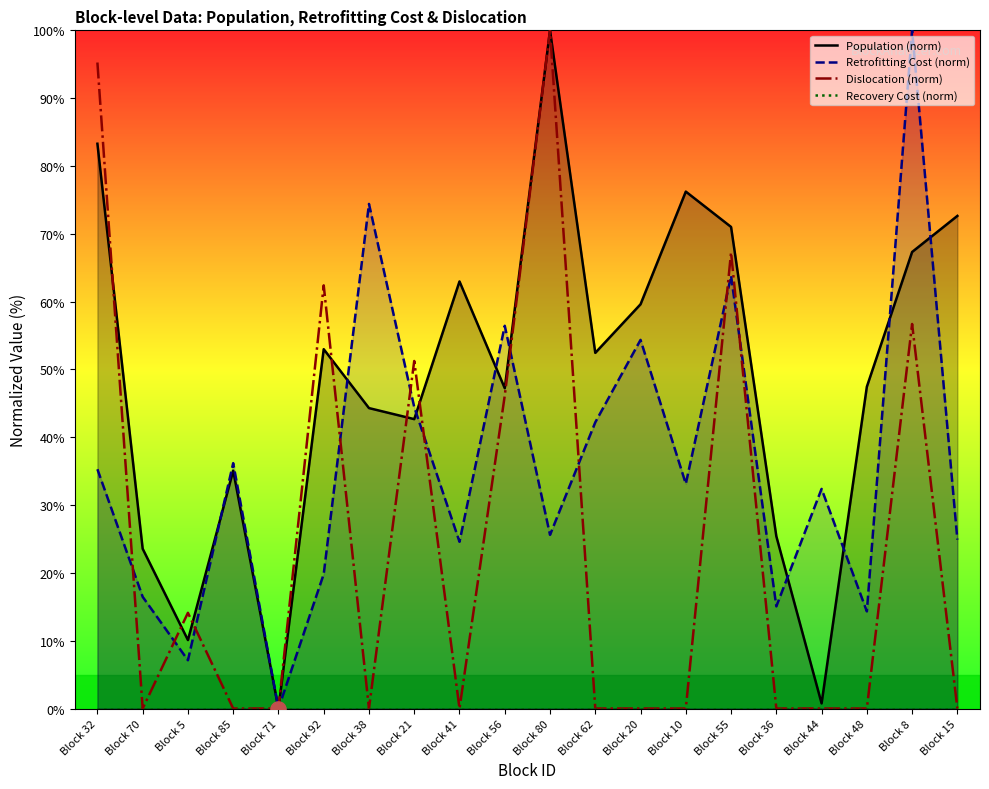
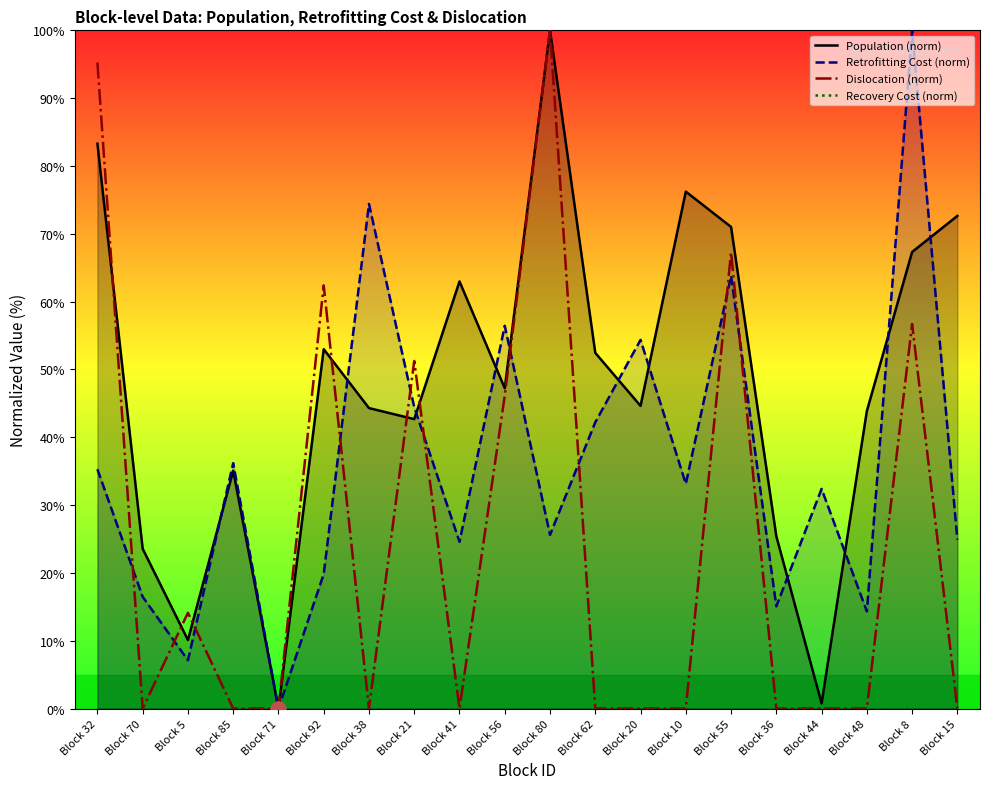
Population (norm), Block 20: 60% -> 45%
Population (norm), Block 48: 47% -> 44%
